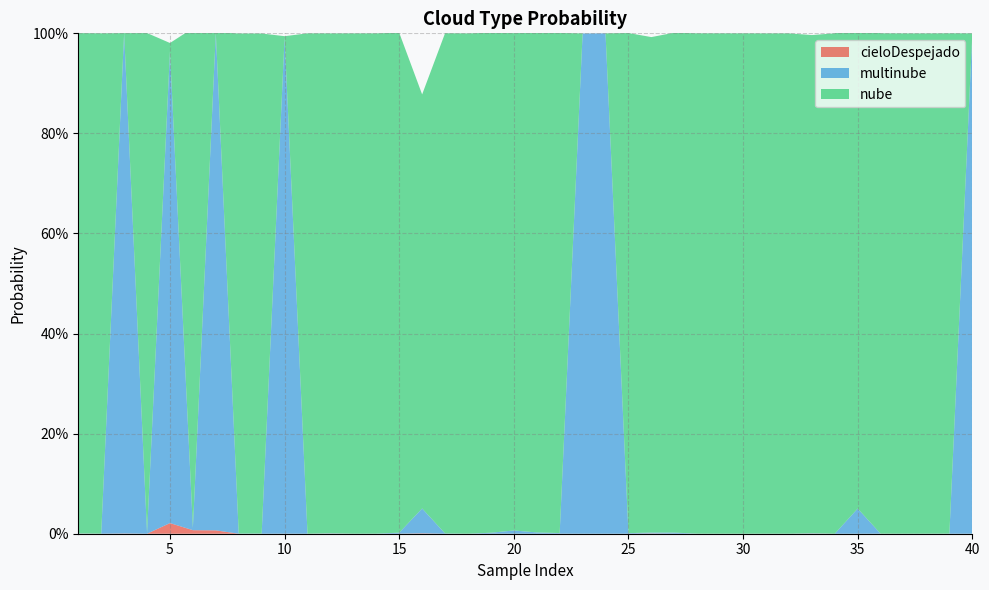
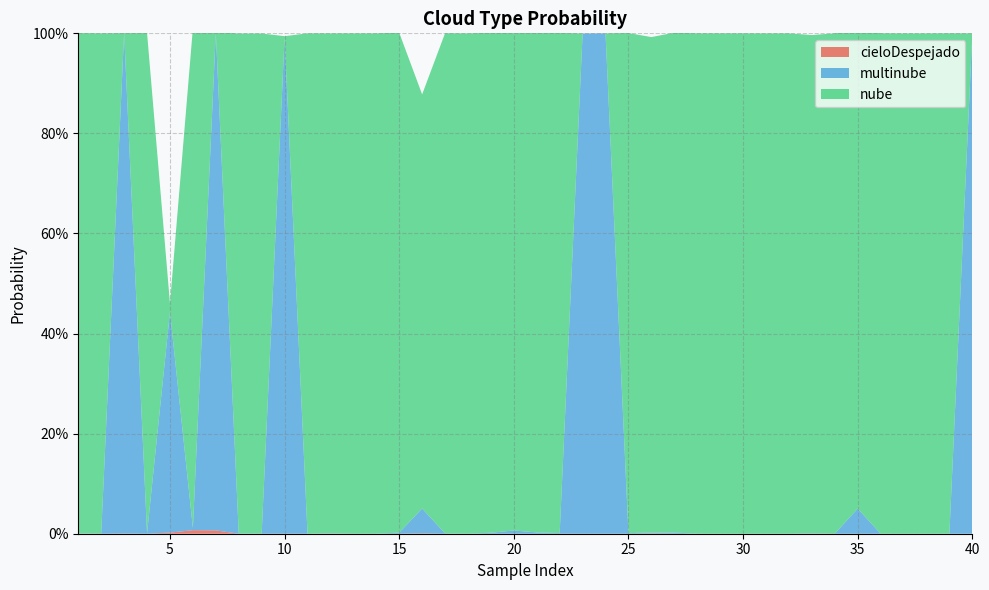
cieloDespejado, 5: 2% -> 0%
multinube, 5: 94% -> 44%
